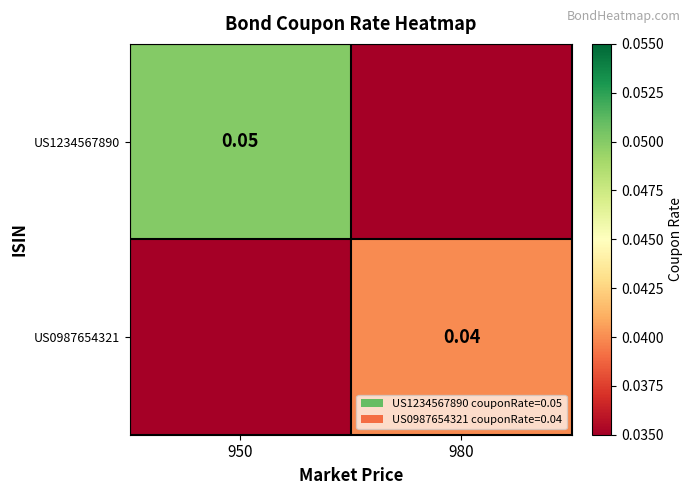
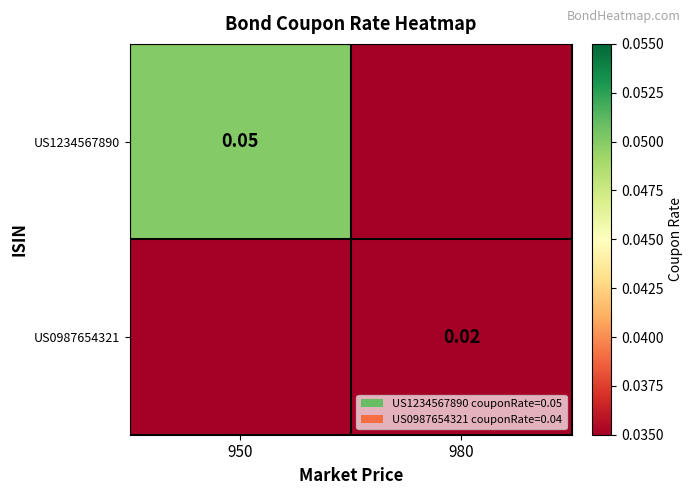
US0987654321, 980: 0.04 -> 0.02
